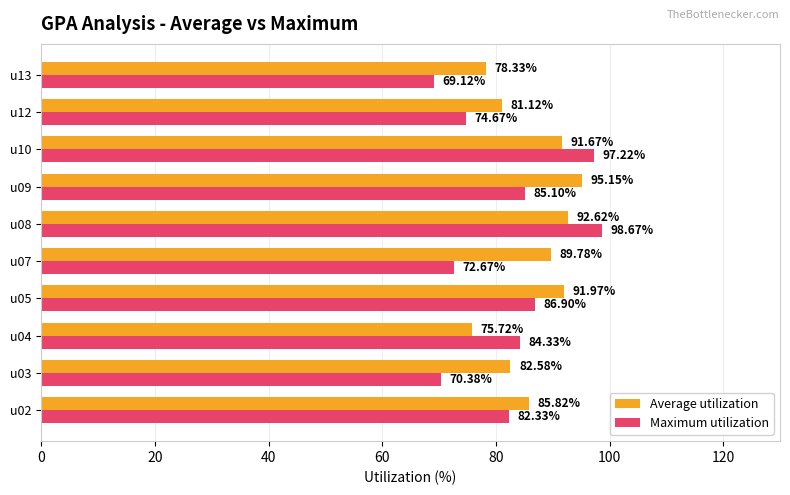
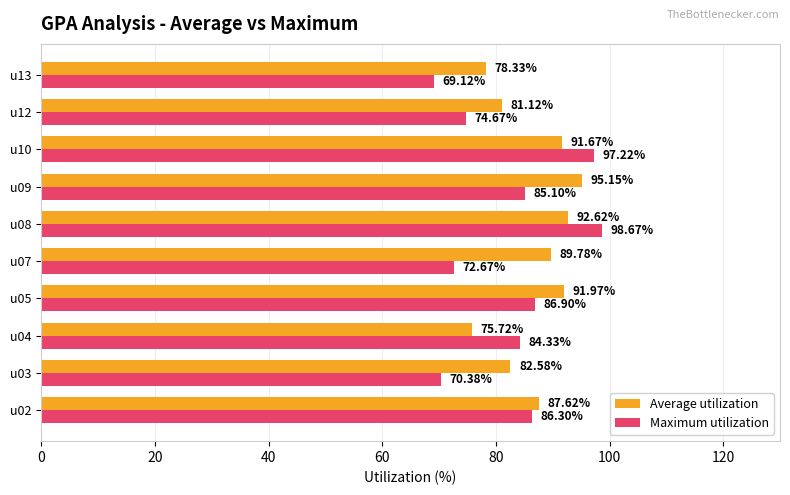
Average utilization, u02: 85.82% -> 87.62%
Maximum utilization, u02: 82.33% -> 86.30%
